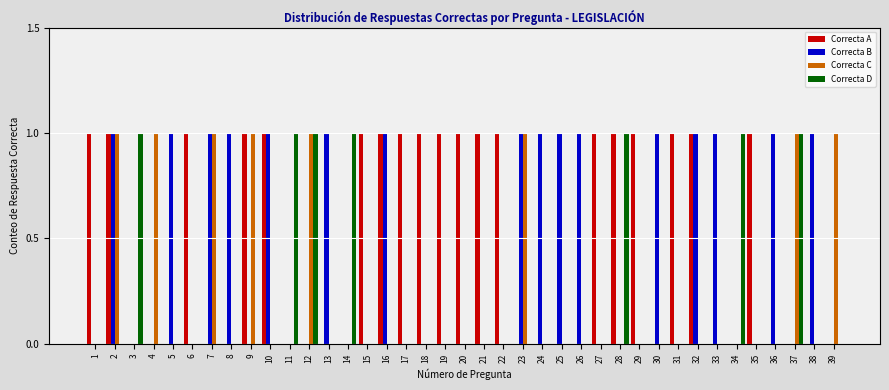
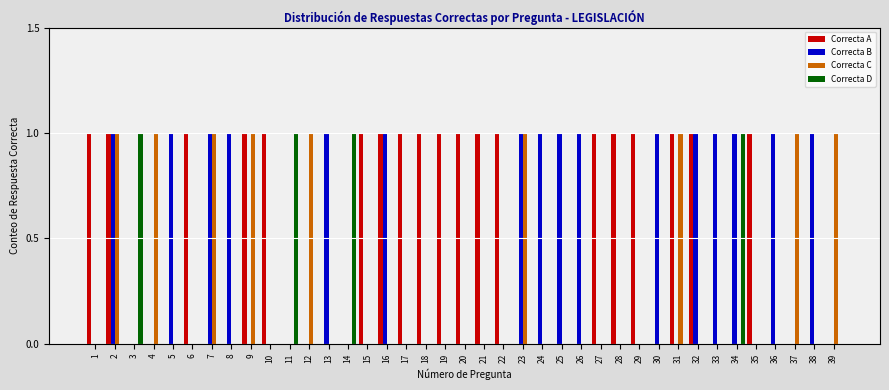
Correcta B, 10: 1 -> 0
Correcta D, 12: 1 -> 0
Correcta D, 28: 1 -> 0
Correcta C, 31: 0 -> 1
Correcta B, 34: 0 -> 1
Correcta D, 37: 1 -> 0
